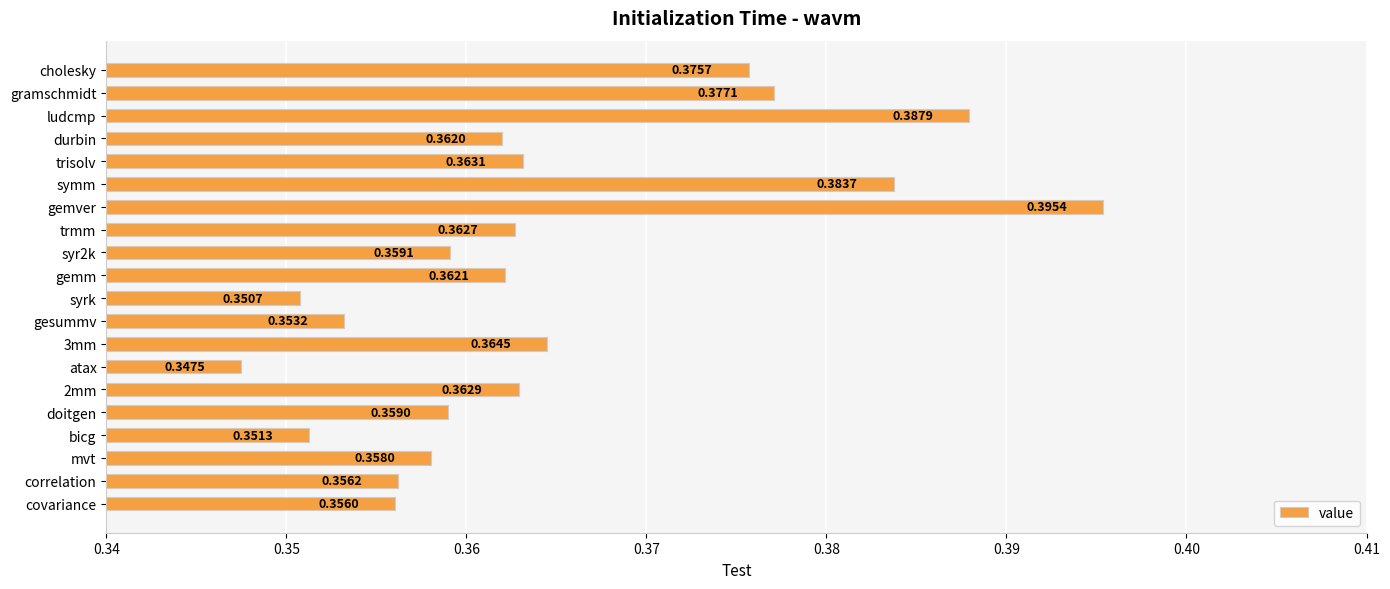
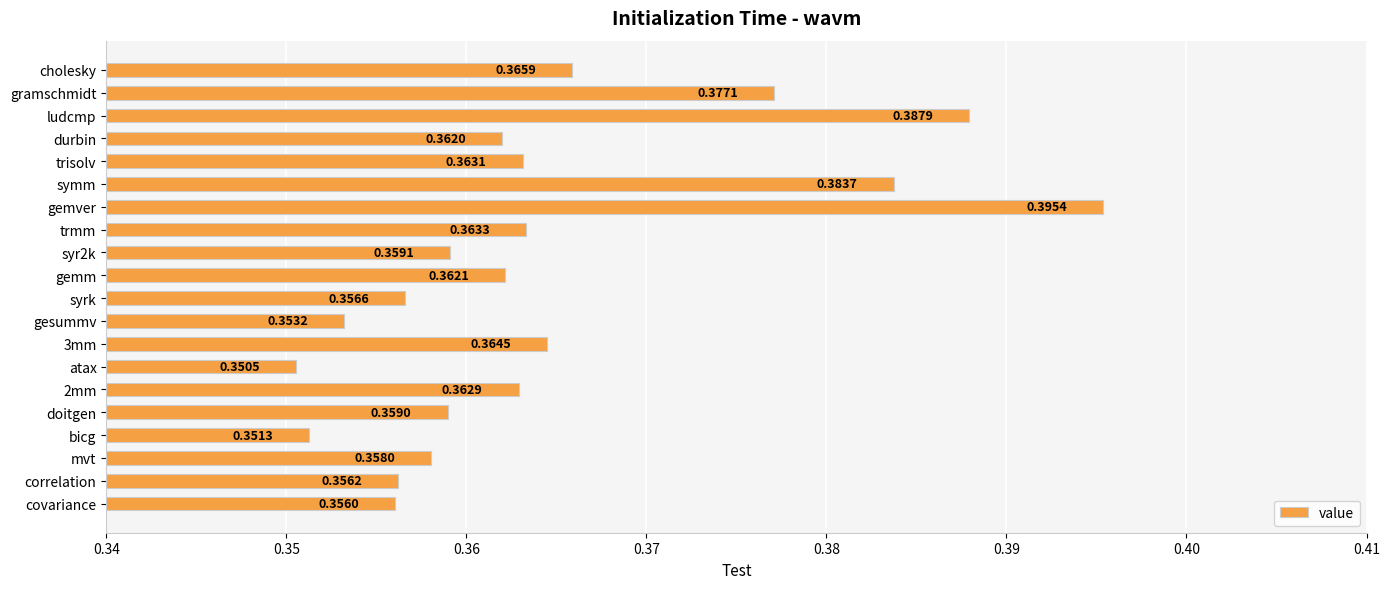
cholesky: 0.3757 -> 0.3659
trmm: 0.3627 -> 0.3633
syrk: 0.3507 -> 0.3566
atax: 0.3475 -> 0.3505
